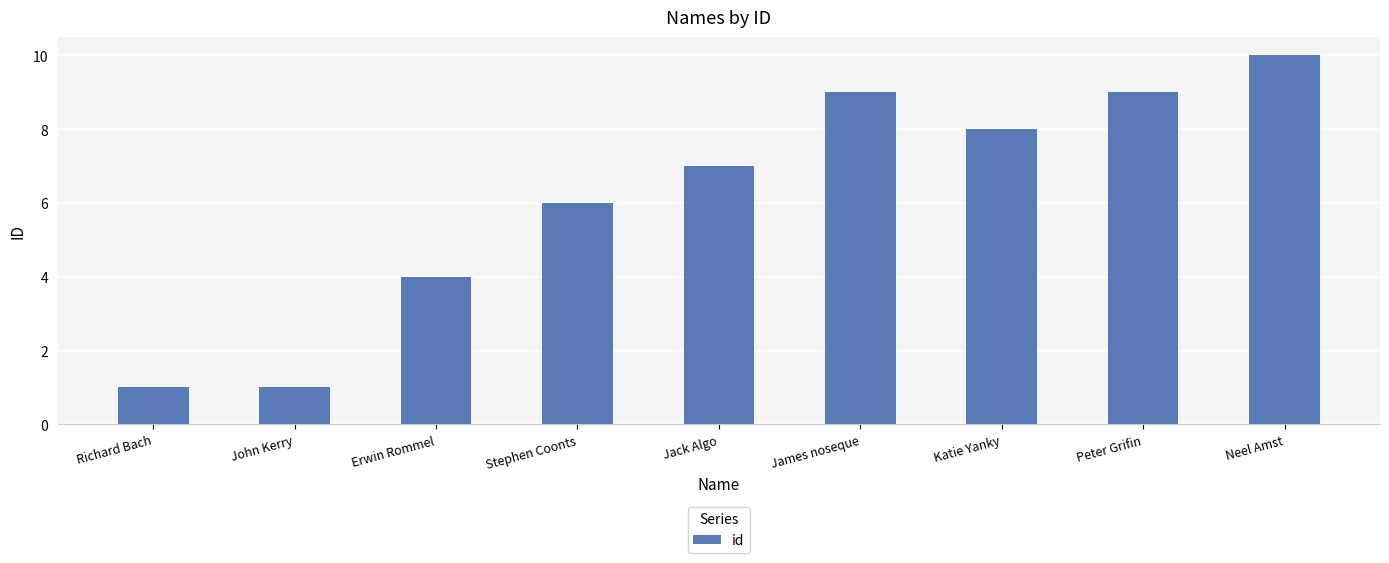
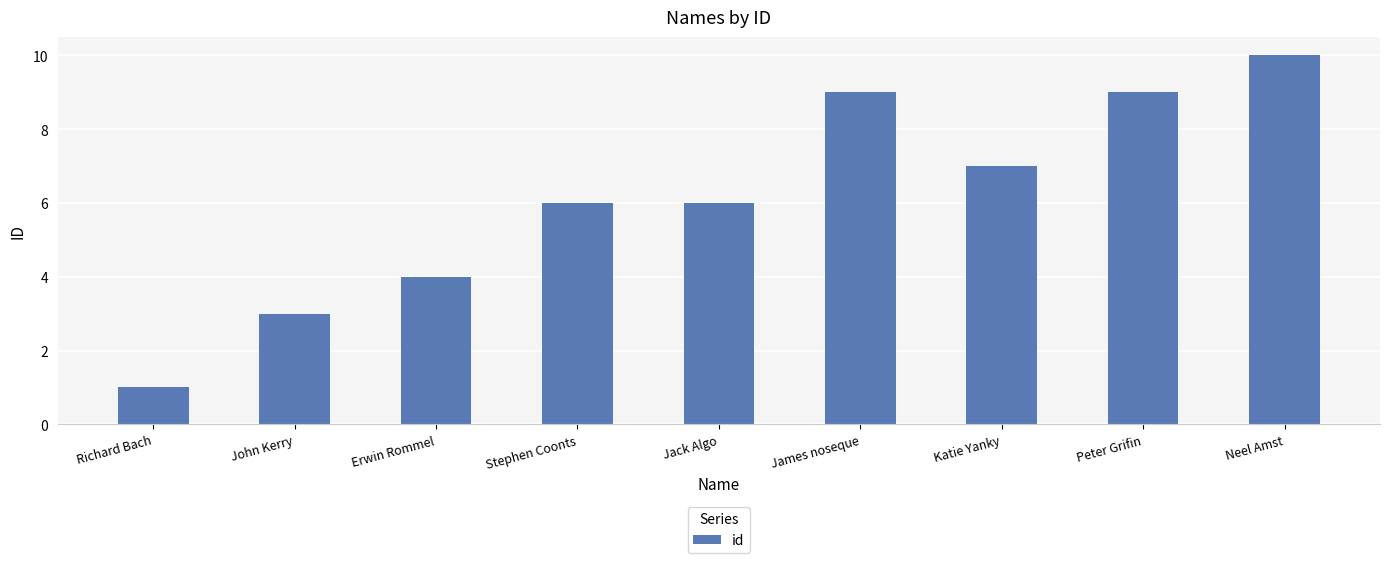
John Kerry: 1 -> 3
Jack Algo: 7 -> 6
Katie Yanky: 8 -> 7
